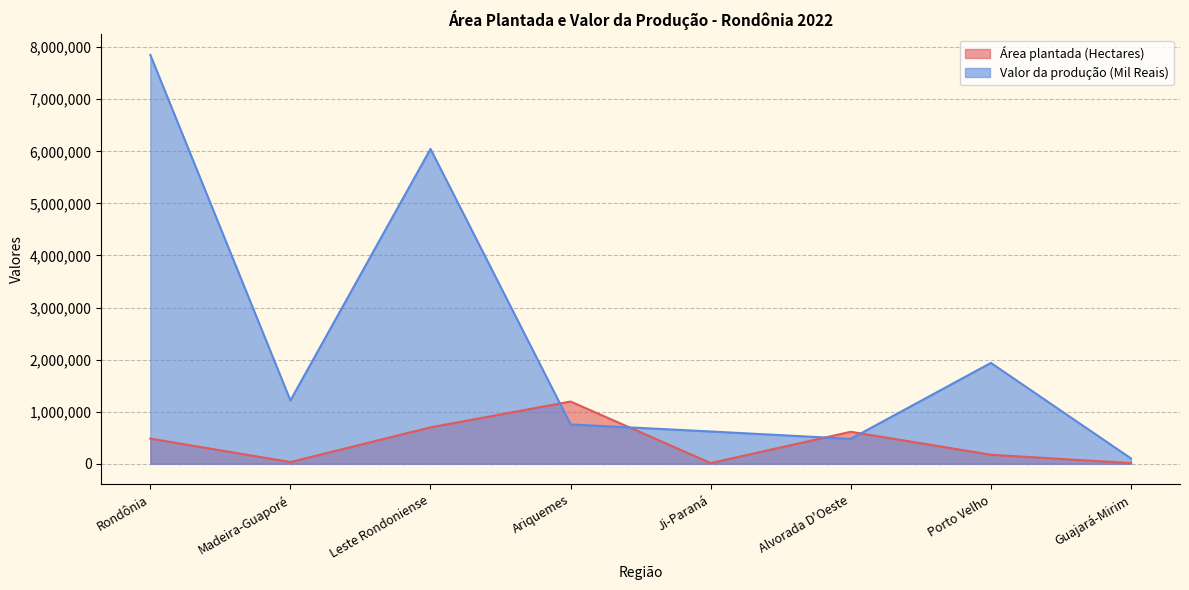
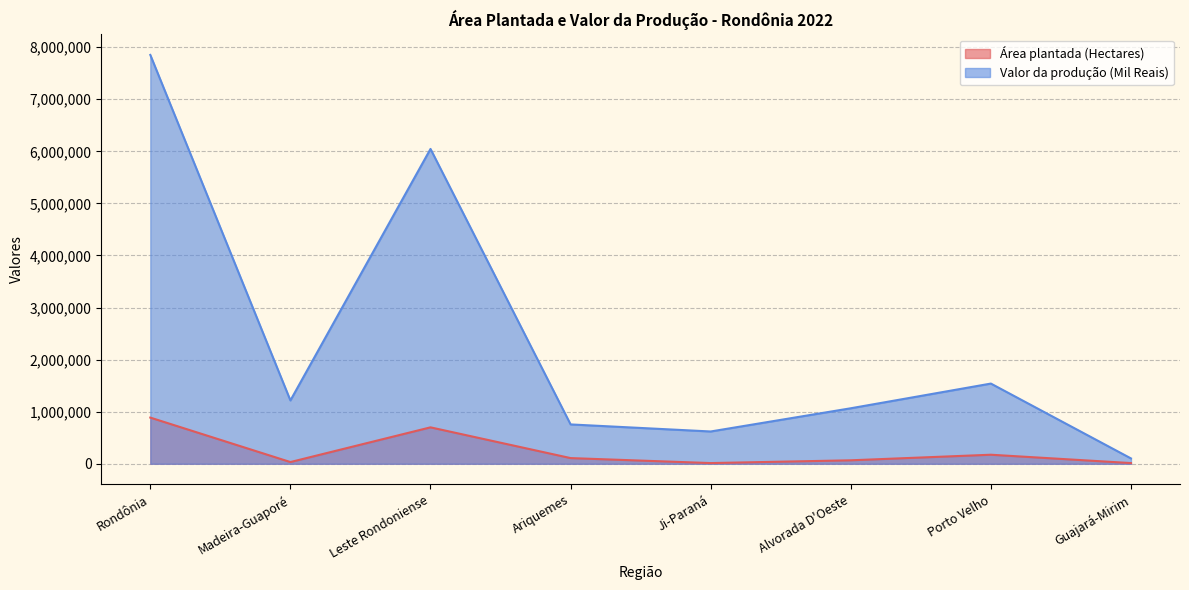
Área plantada (Hectares), Rondônia: 500,000 -> 900,000
Área plantada (Hectares), Ariquemes: 1,200,000 -> 100,000
Área plantada (Hectares), Alvorada D'Oeste: 600,000 -> 100,000
Valor da produção (Mil Reais), Alvorada D'Oeste: 500,000 -> 1,100,000
Valor da produção (Mil Reais), Porto Velho: 1,900,000 -> 1,500,000
